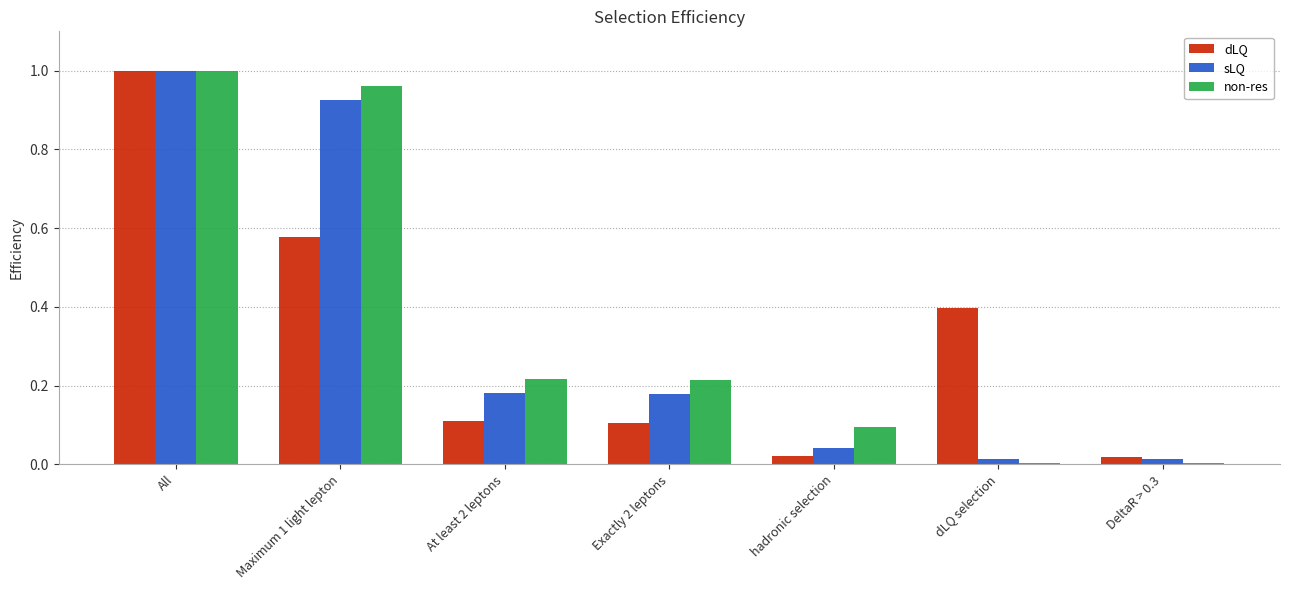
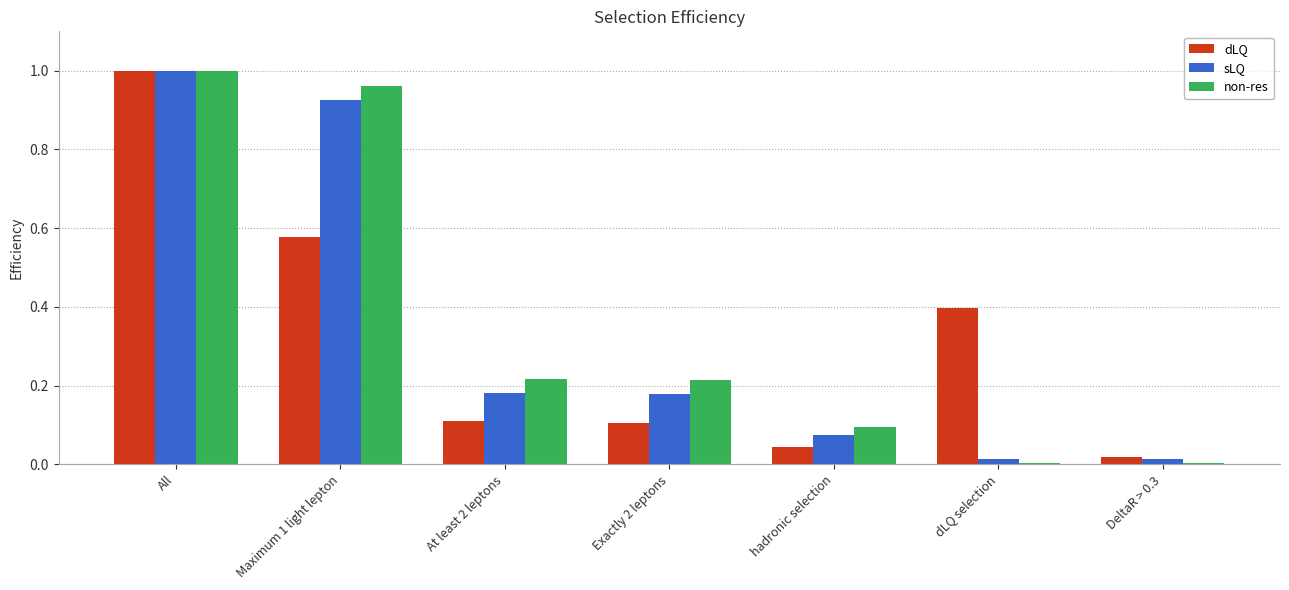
dLQ, hadronic selection: 0.02 -> 0.04
sLQ, hadronic selection: 0.04 -> 0.07
